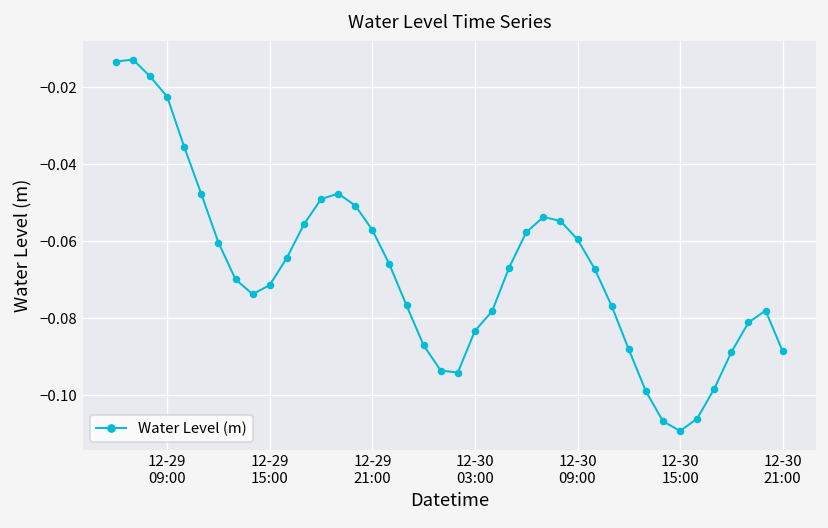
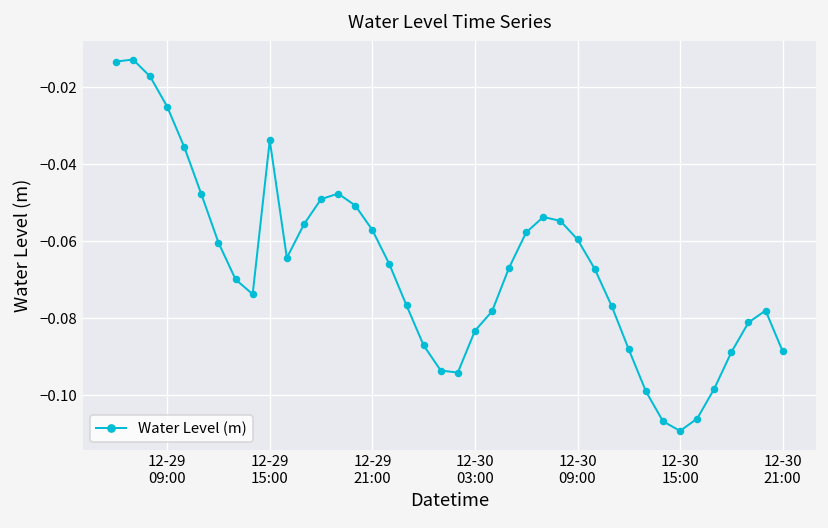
12-29 09:00: -0.022 -> -0.025
12-29 15:00: -0.071 -> -0.034
